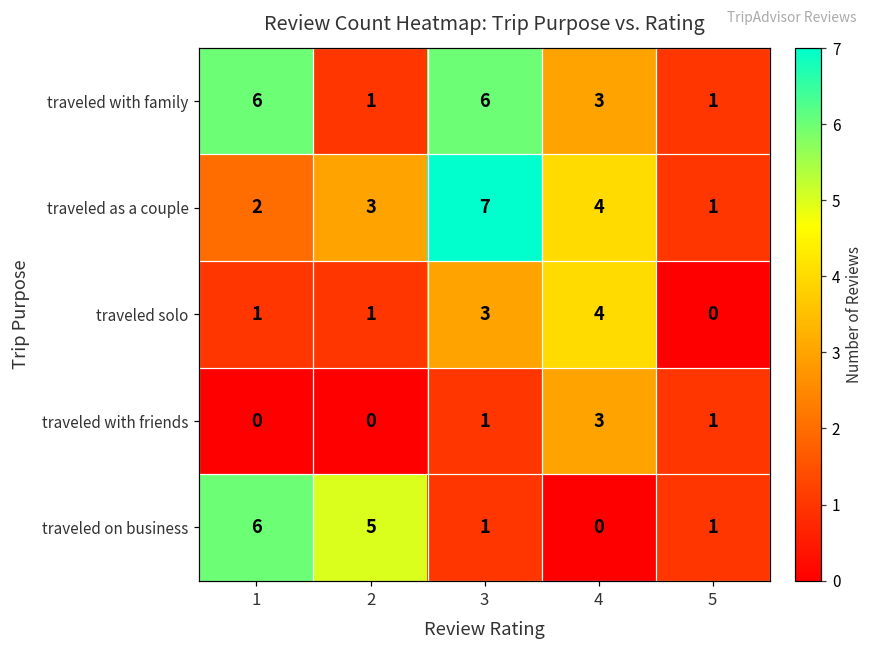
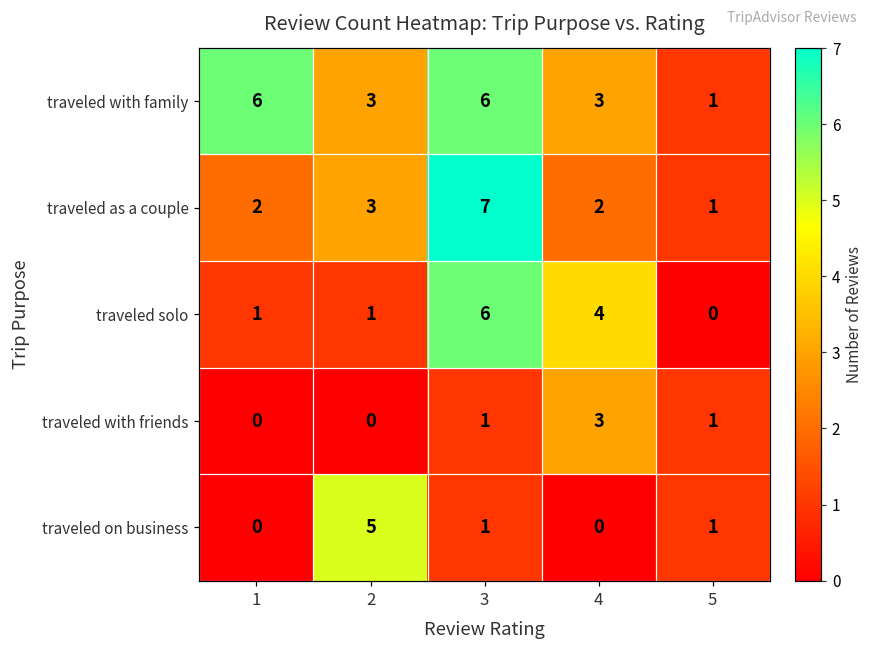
traveled with family, 2: 1 -> 3
traveled as a couple, 4: 4 -> 2
traveled solo, 3: 3 -> 6
traveled on business, 1: 6 -> 0
